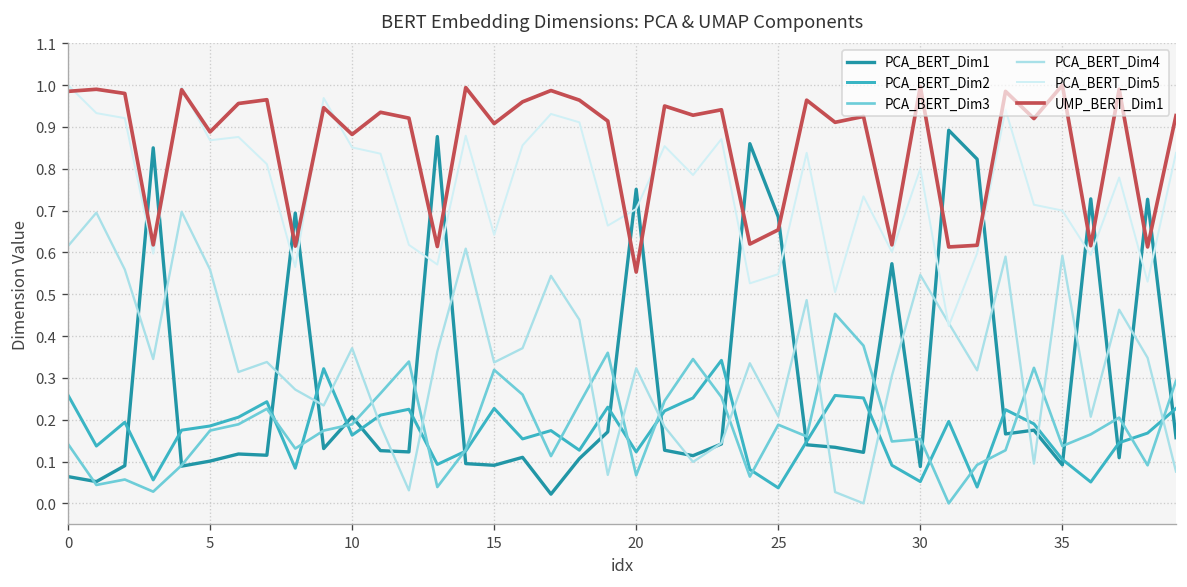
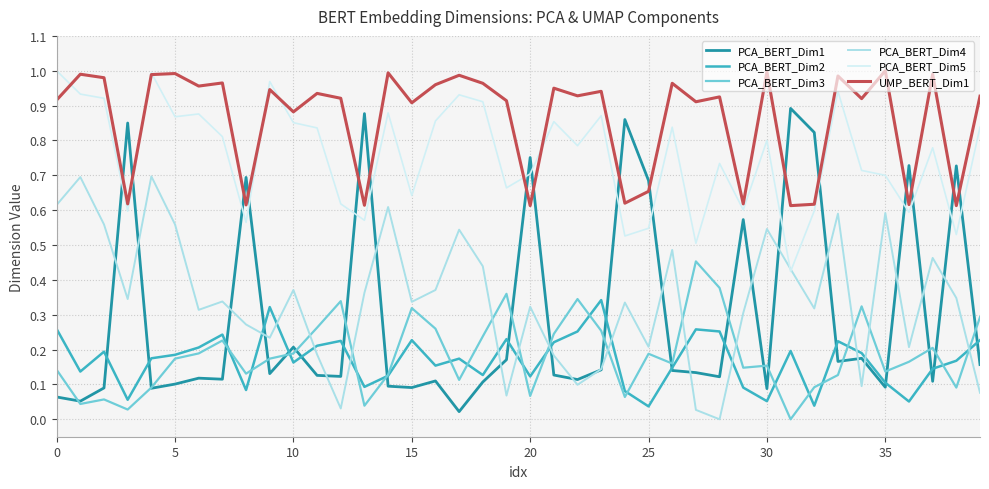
UMP_BERT_Dim1, 0: 0.99 -> 0.92
UMP_BERT_Dim1, 5: 0.89 -> 0.99
UMP_BERT_Dim1, 20: 0.55 -> 0.61
